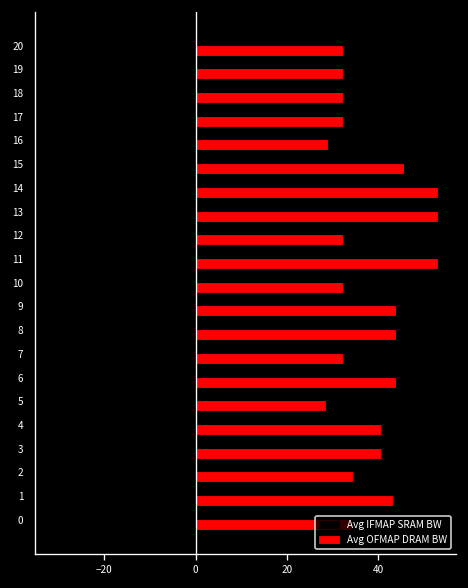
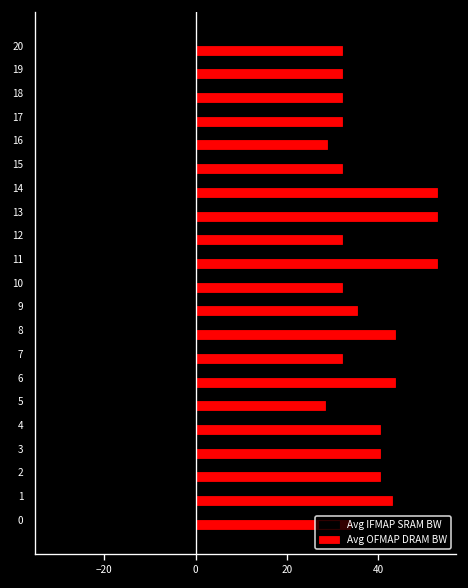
Avg OFMAP DRAM BW, 15: 46 -> 32
Avg OFMAP DRAM BW, 9: 44 -> 35
Avg OFMAP DRAM BW, 2: 34 -> 40
